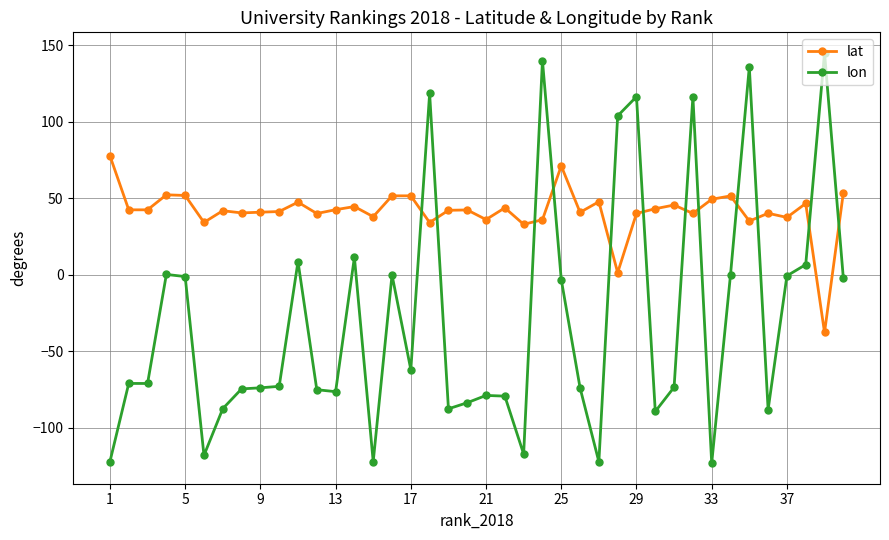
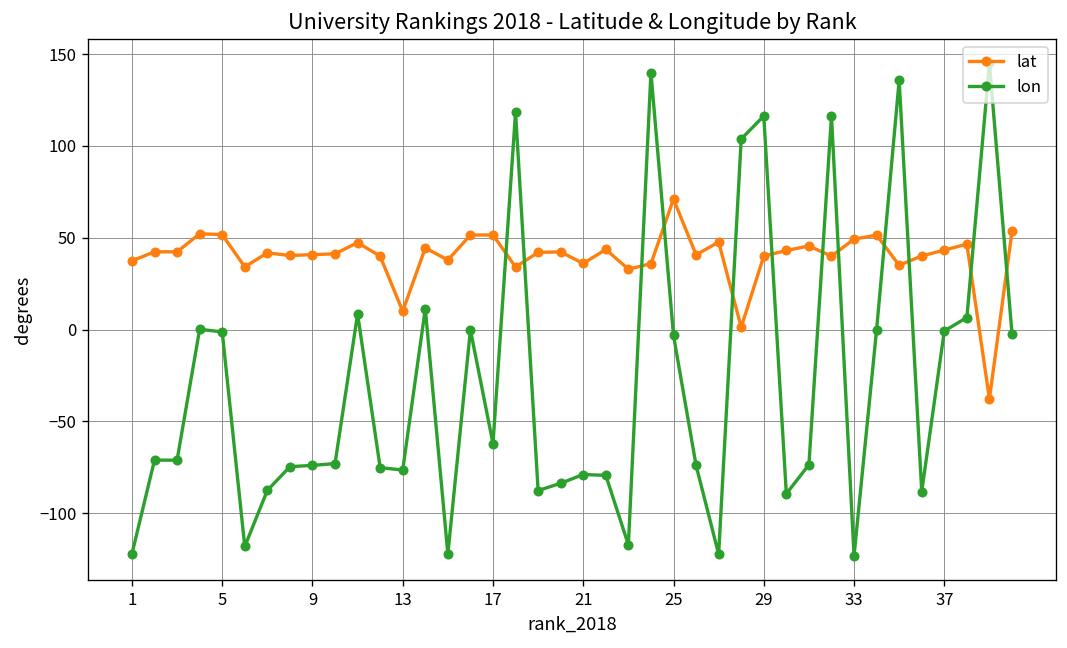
lat, 1: 78 -> 37
lat, 13: 42 -> 10
lat, 37: 37 -> 43
